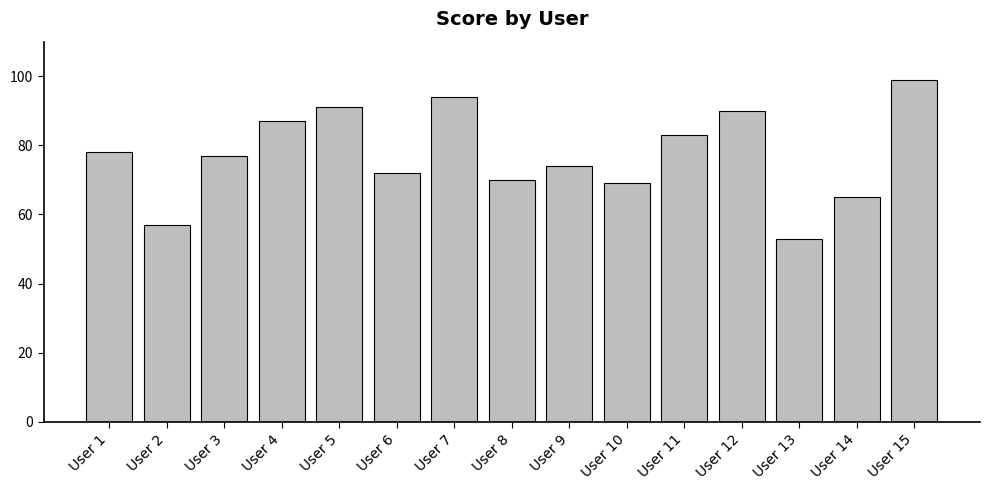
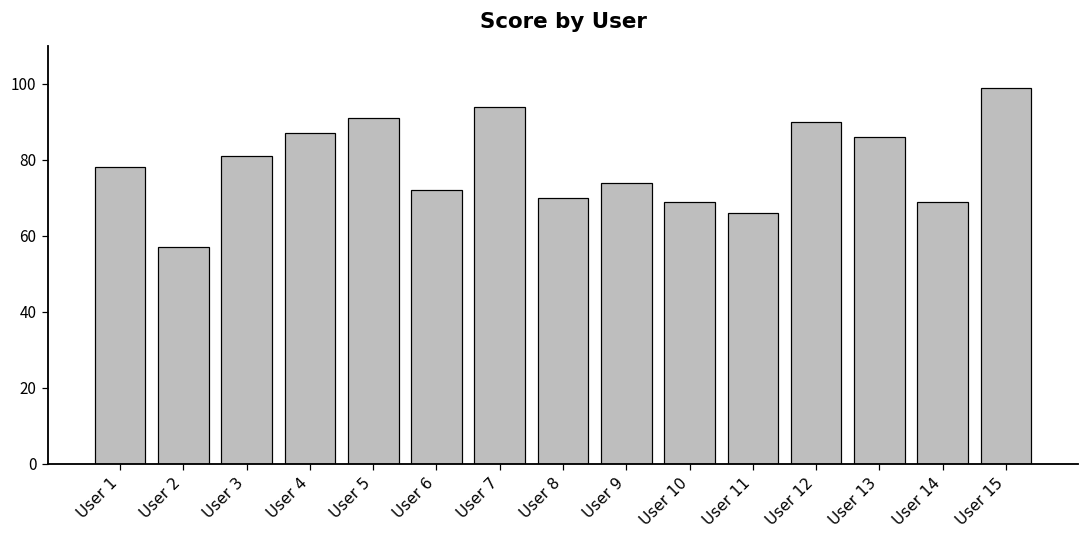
User 3: 77 -> 81
User 11: 83 -> 66
User 13: 53 -> 86
User 14: 65 -> 69
